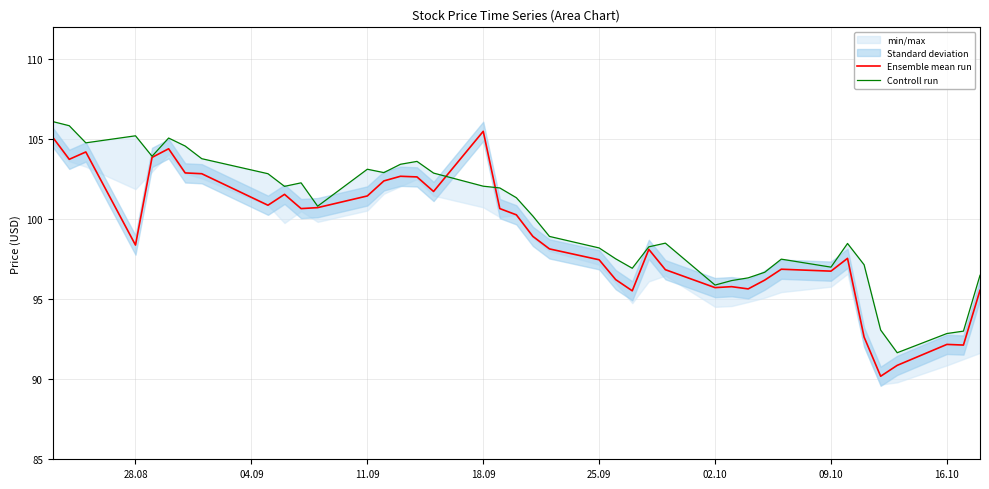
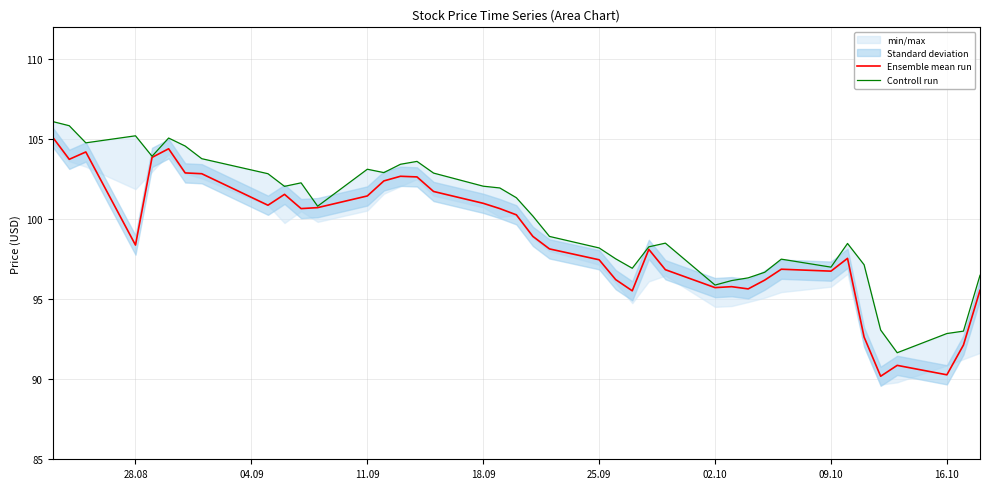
Ensemble mean run, 18.09: 105.5 -> 101.0
Ensemble mean run, 16.10: 92.2 -> 90.3
